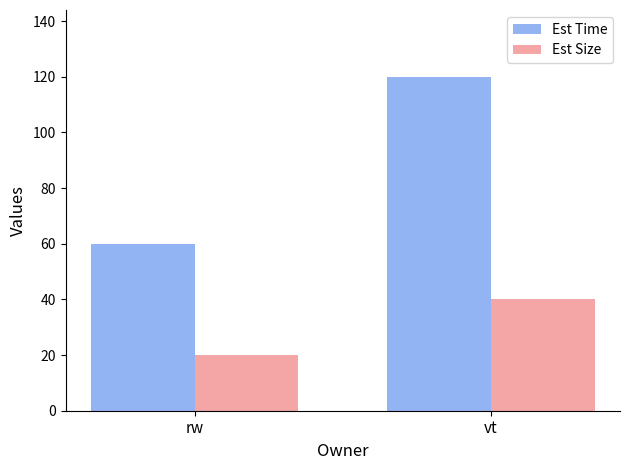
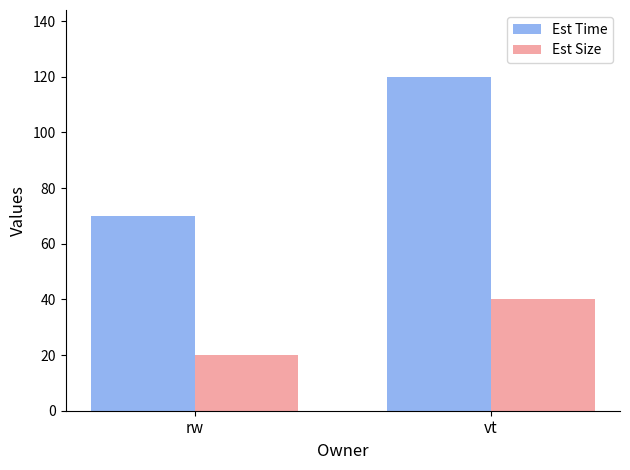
Est Time, rw: 60 -> 70
